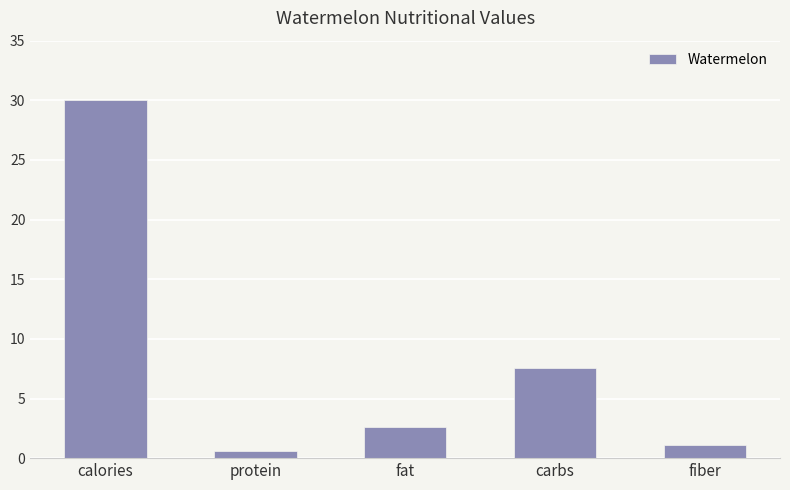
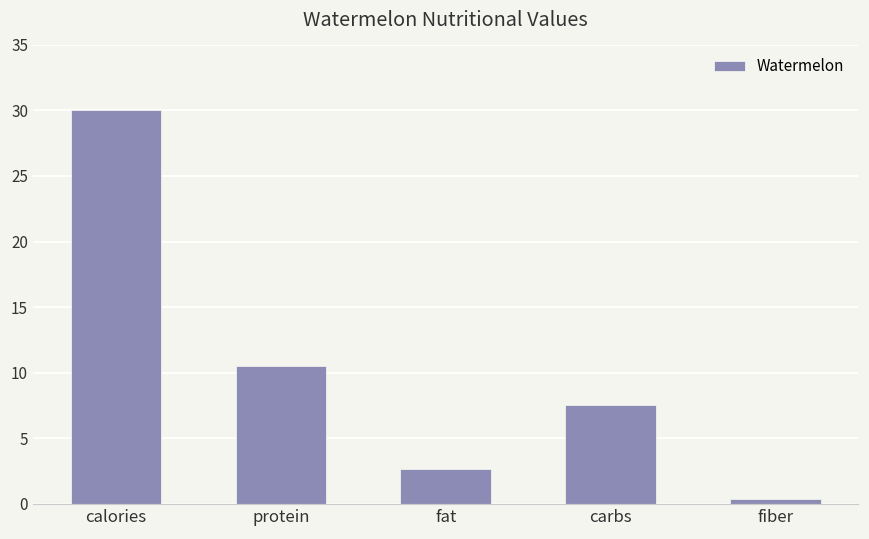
protein: 0.6 -> 10.5
fiber: 1.1 -> 0.4
